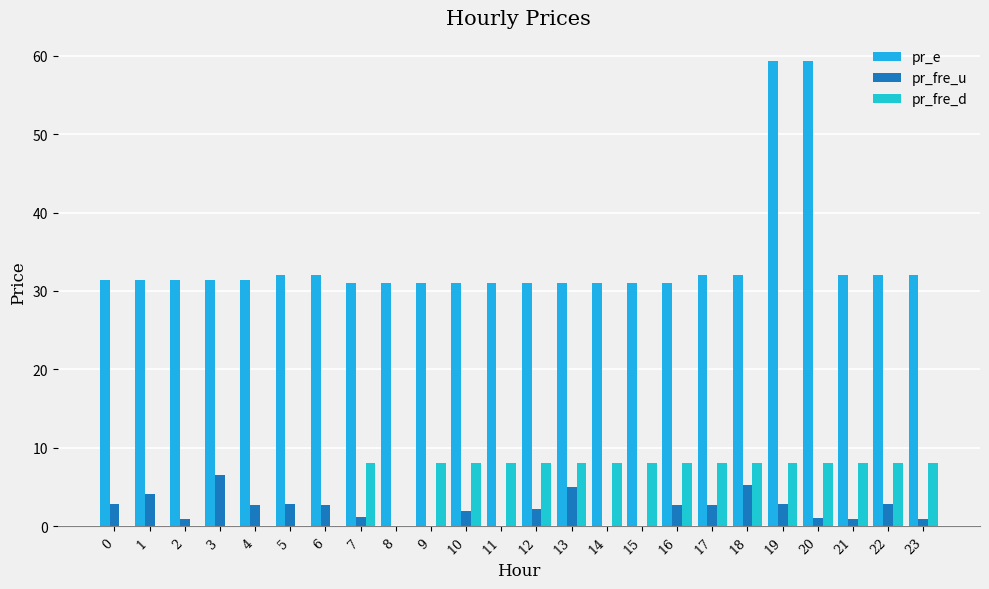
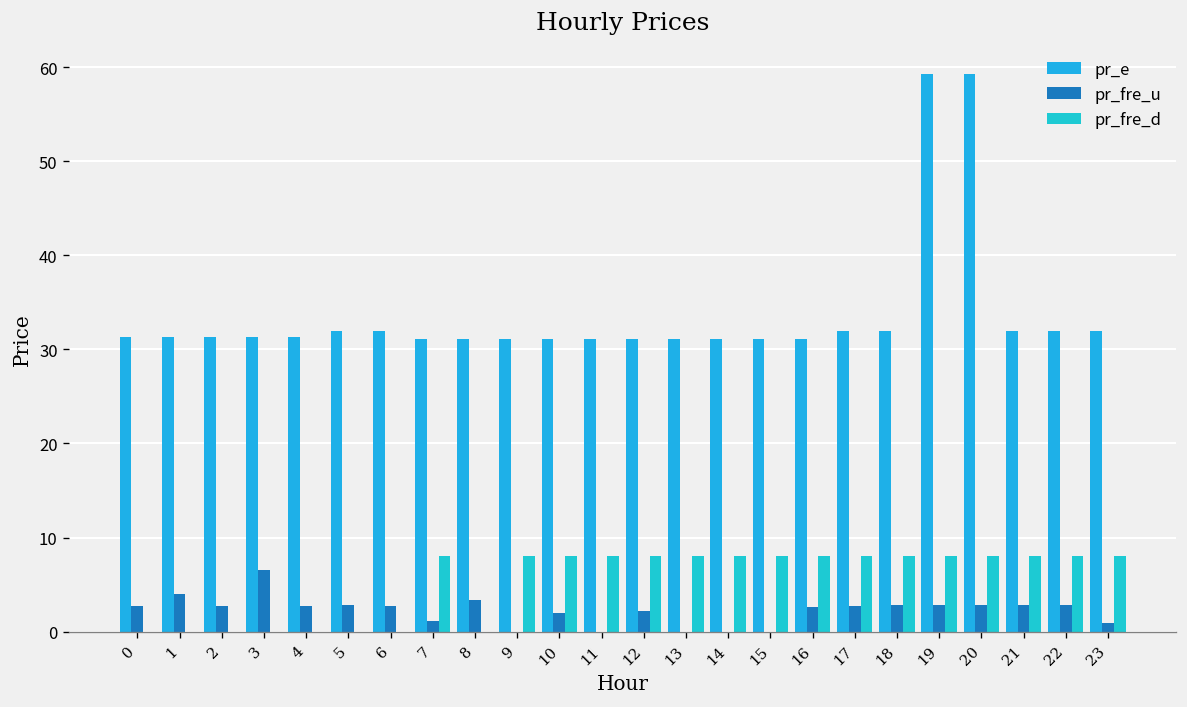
pr_fre_u, 2: 1 -> 3
pr_fre_u, 8: 0 -> 3
pr_fre_u, 13: 5 -> 0
pr_fre_u, 18: 5 -> 3
pr_fre_u, 20: 1 -> 3
pr_fre_u, 21: 1 -> 3
